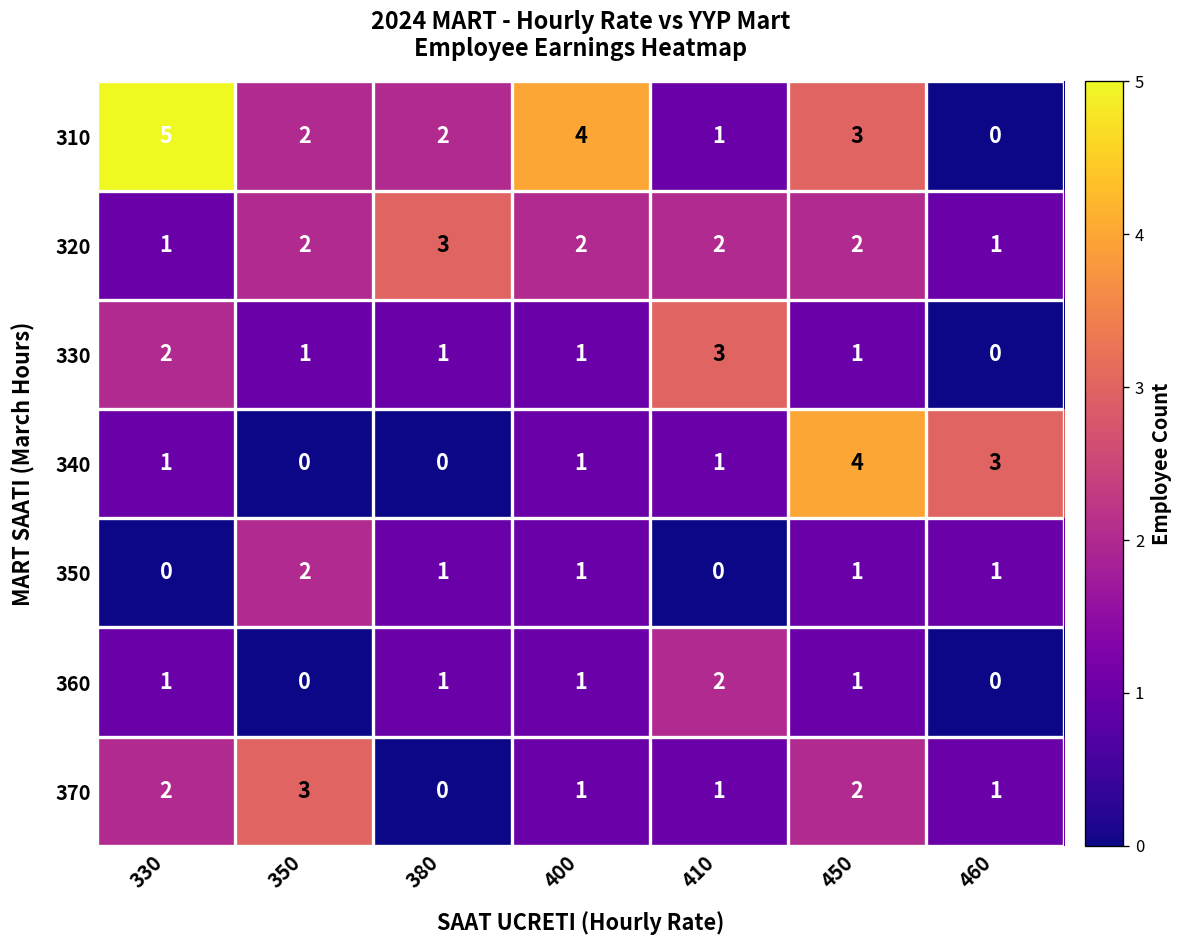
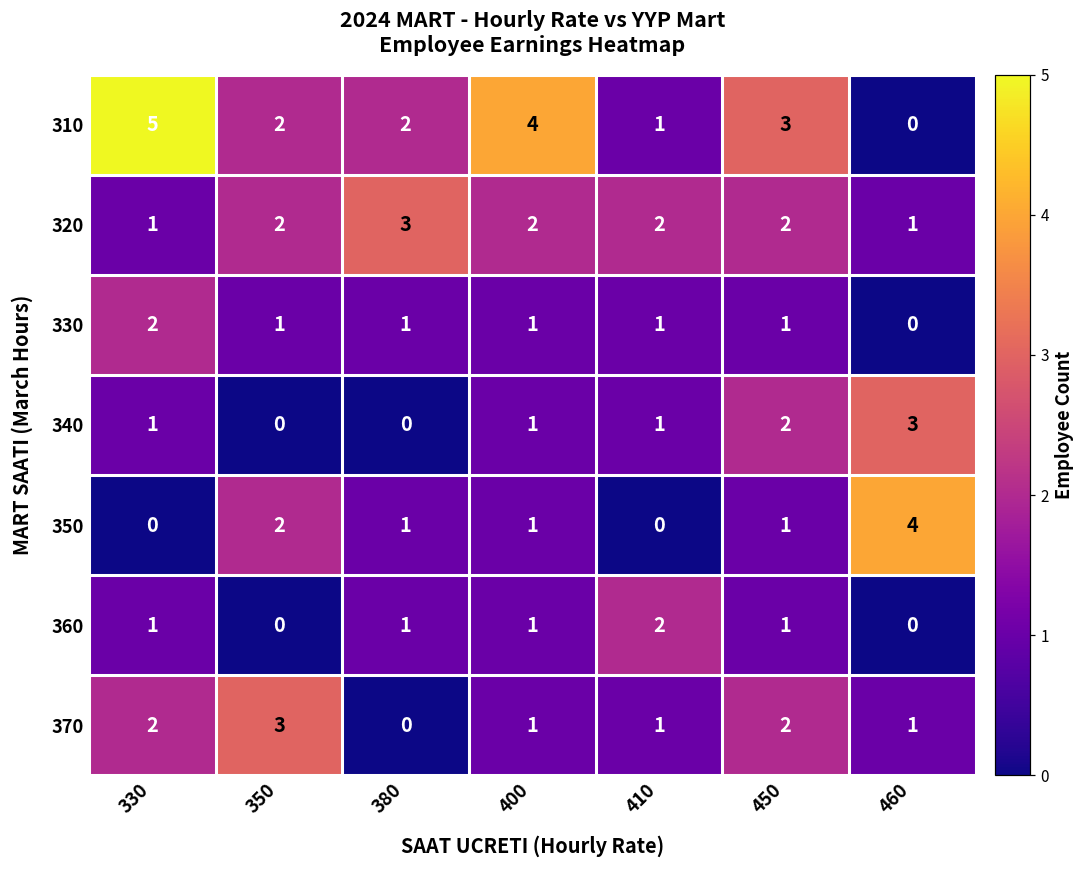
330, 410: 3 -> 1
340, 450: 4 -> 2
350, 460: 1 -> 4
